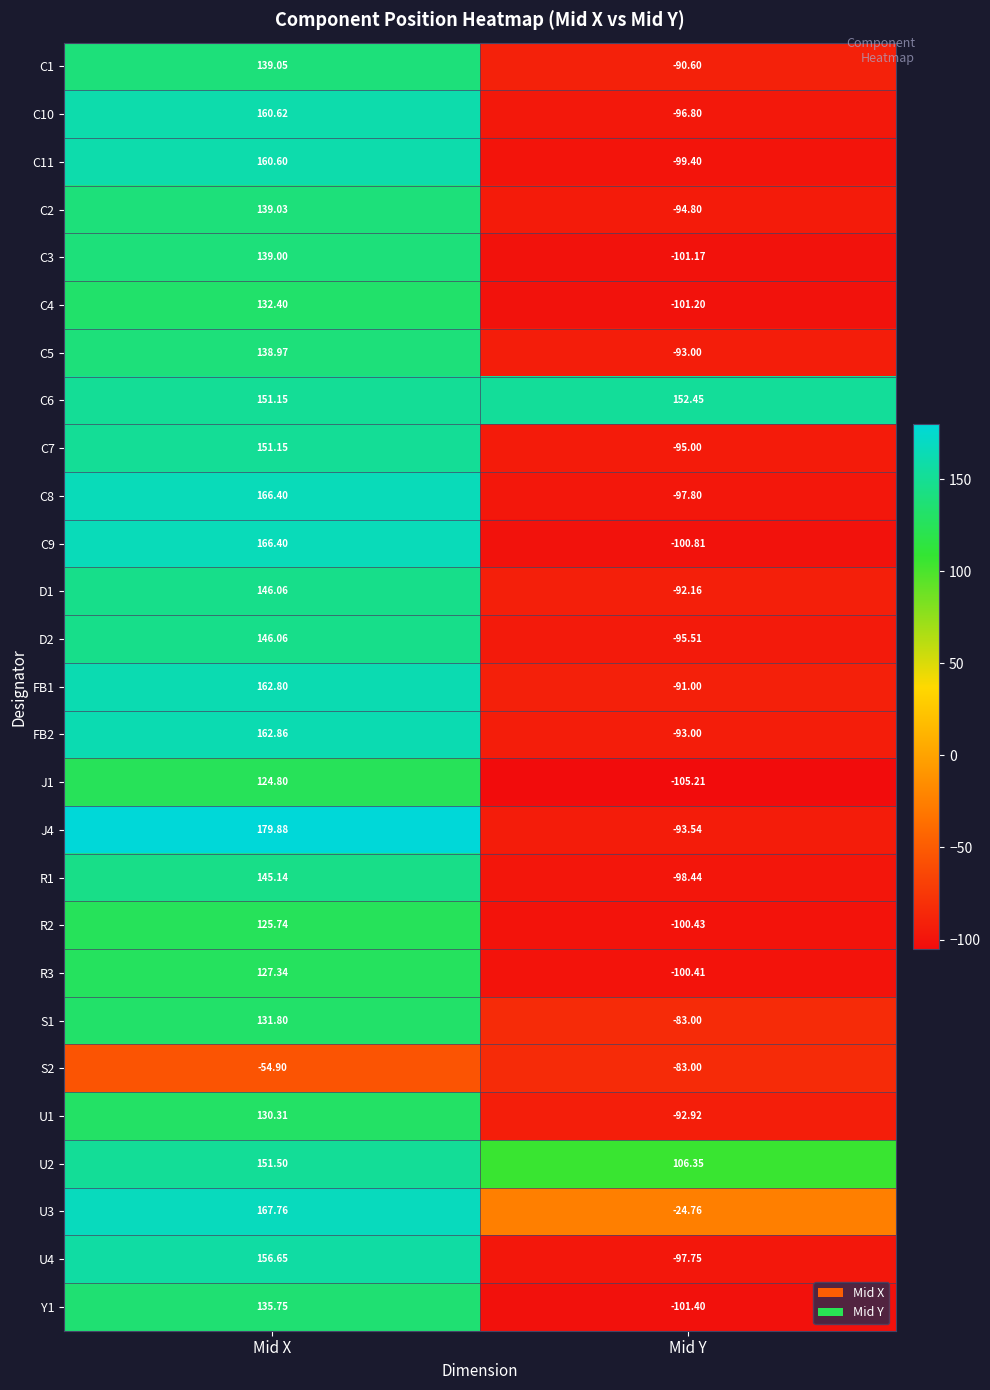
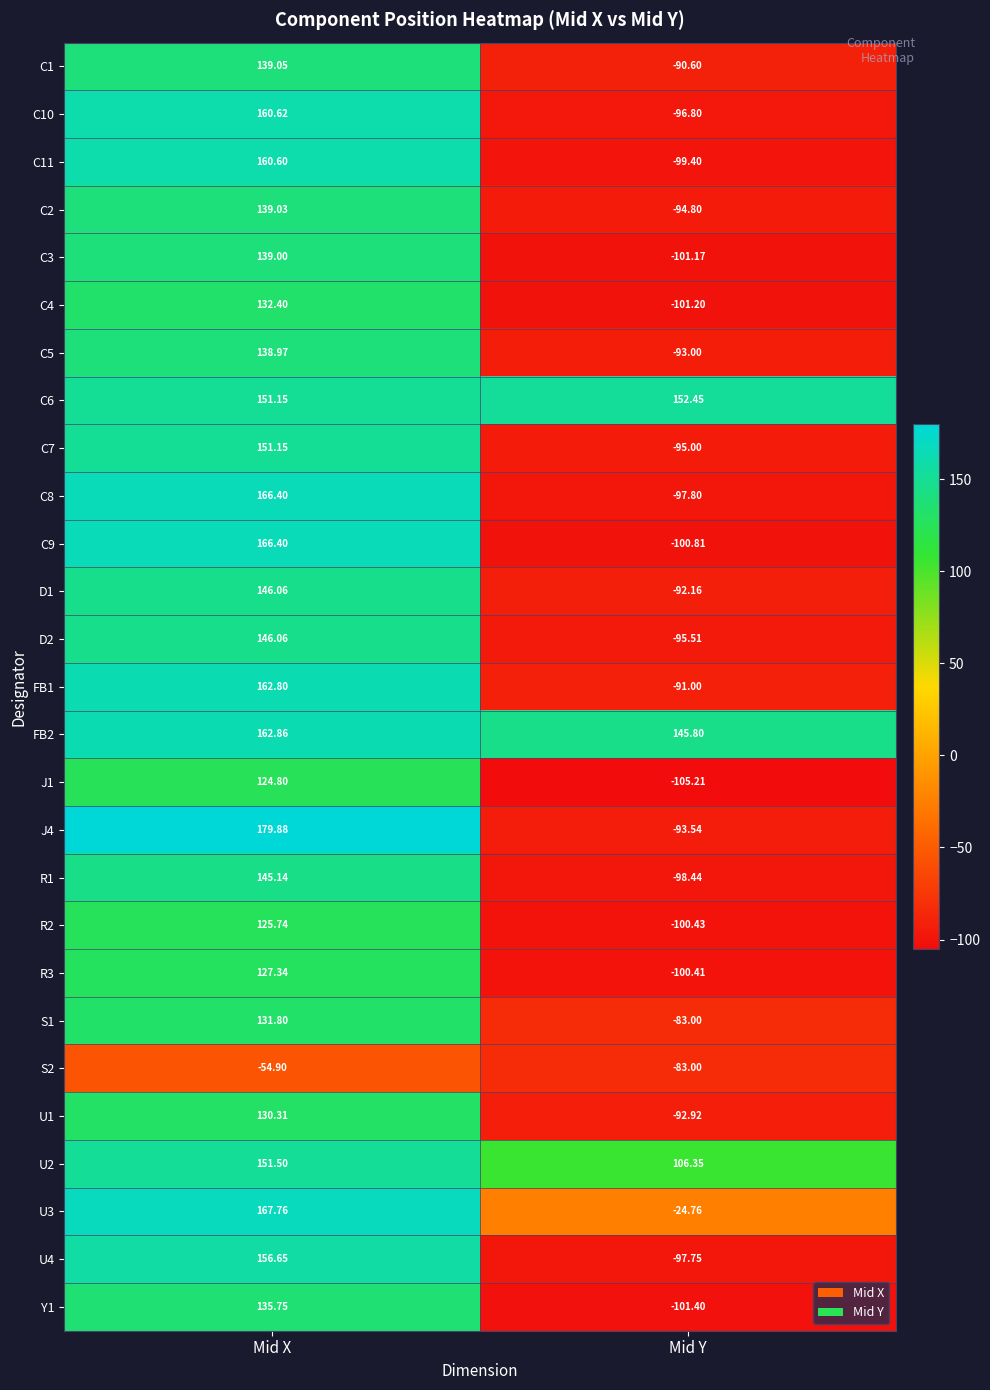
FB2, Mid Y: -93.00 -> 145.80
